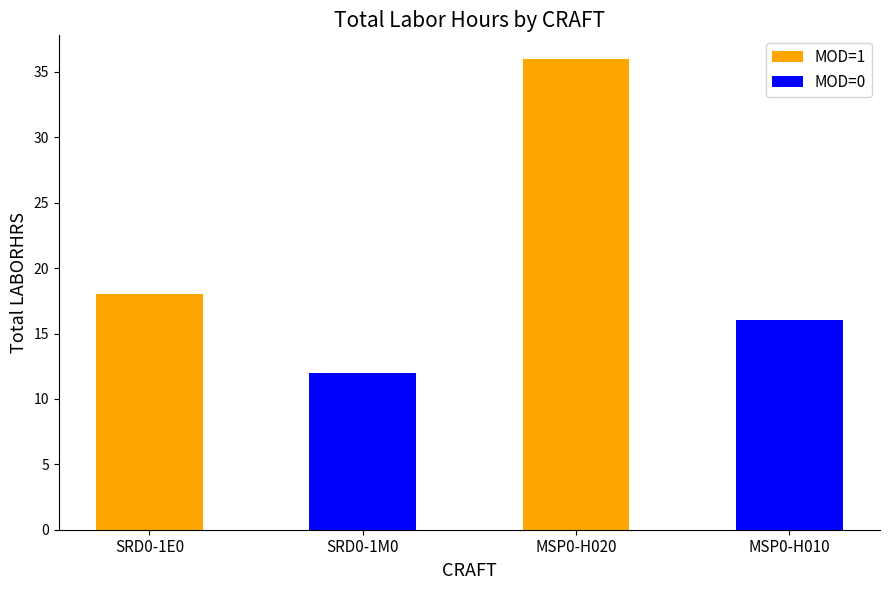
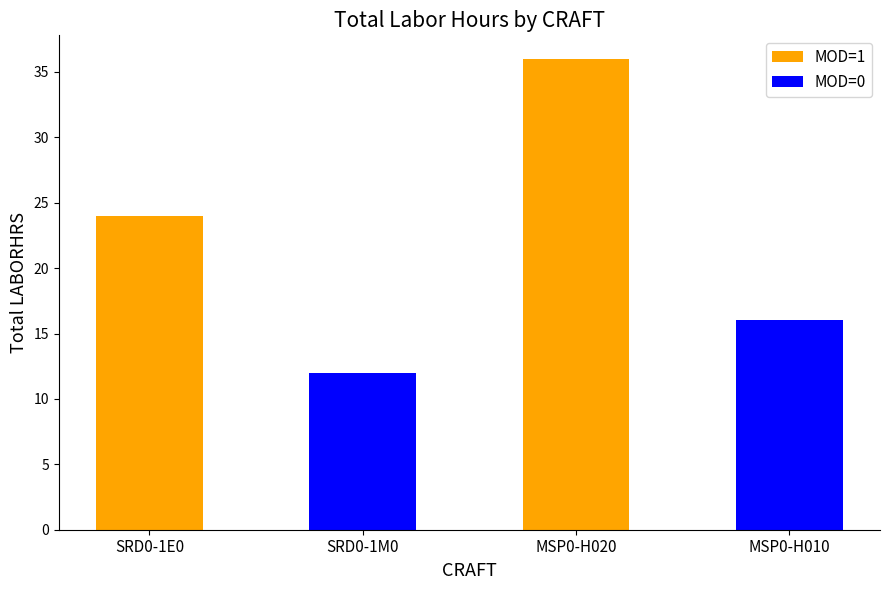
MOD=1, SRD0-1E0: 18 -> 24
